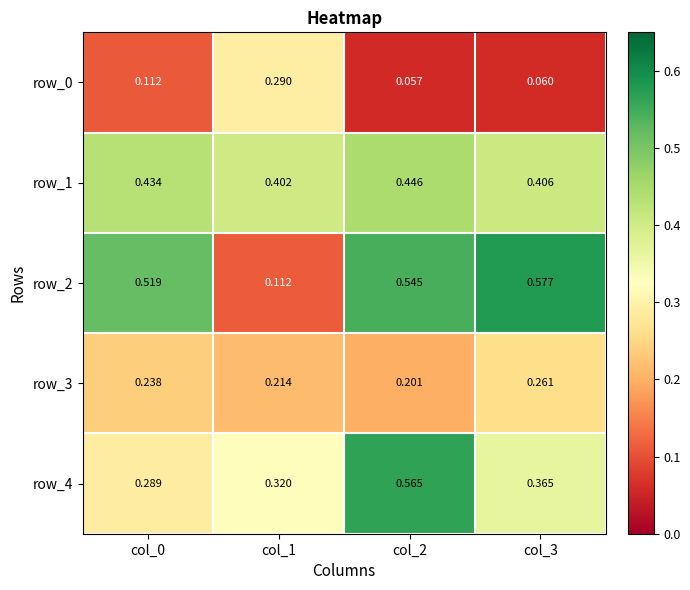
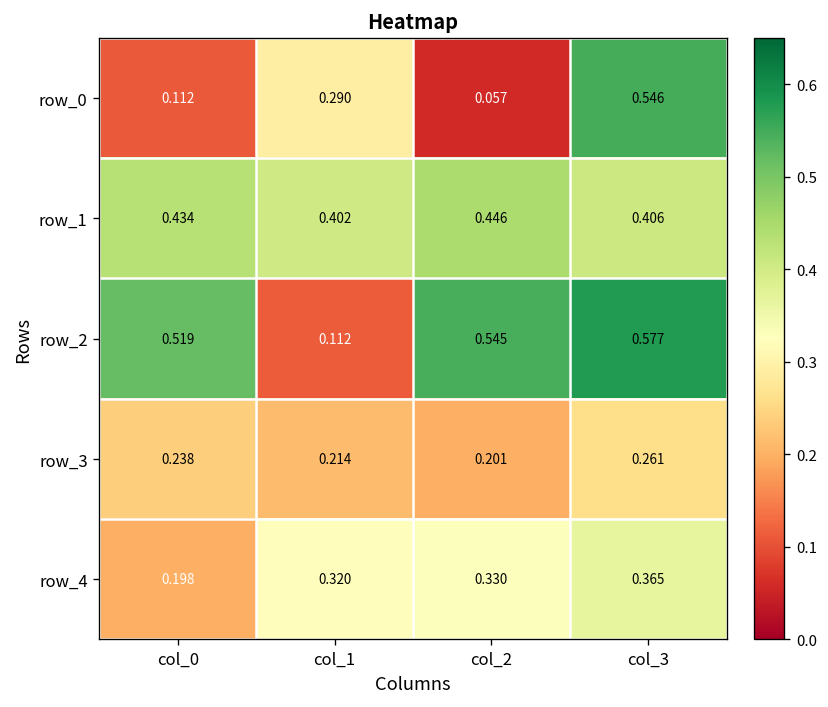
row_0, col_3: 0.060 -> 0.546
row_4, col_0: 0.289 -> 0.198
row_4, col_2: 0.565 -> 0.330
